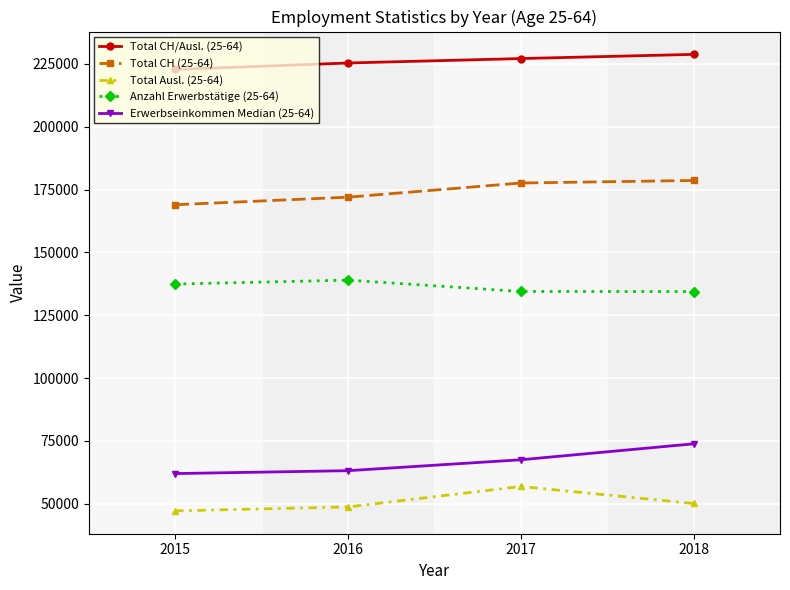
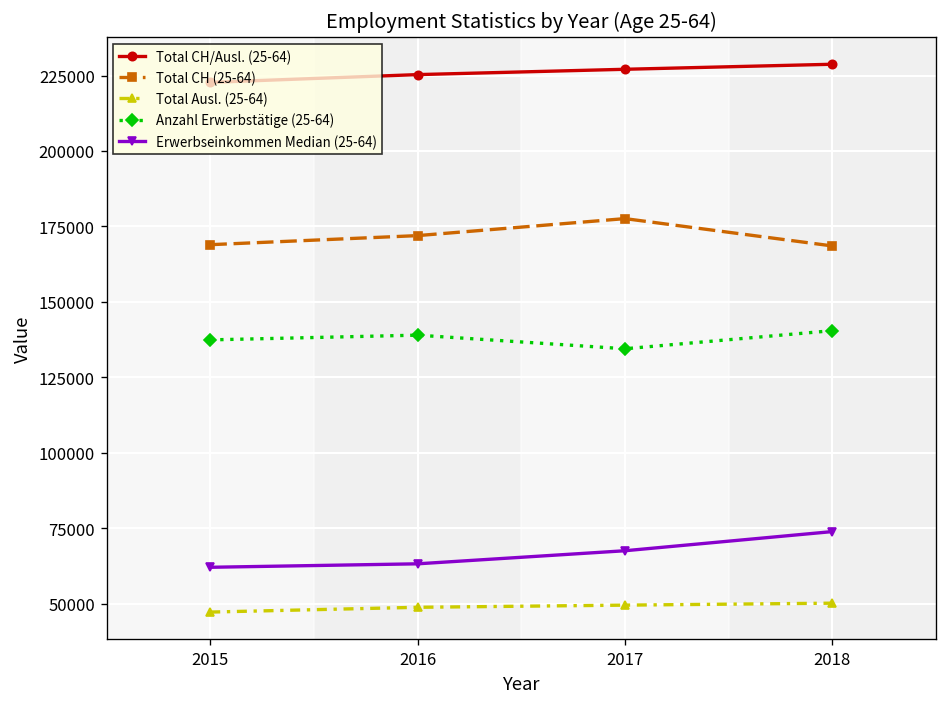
Total Ausl. (25-64), 2017: 57000 -> 49000
Total CH (25-64), 2018: 179000 -> 169000
Anzahl Erwerbstätige (25-64), 2018: 134000 -> 140000
